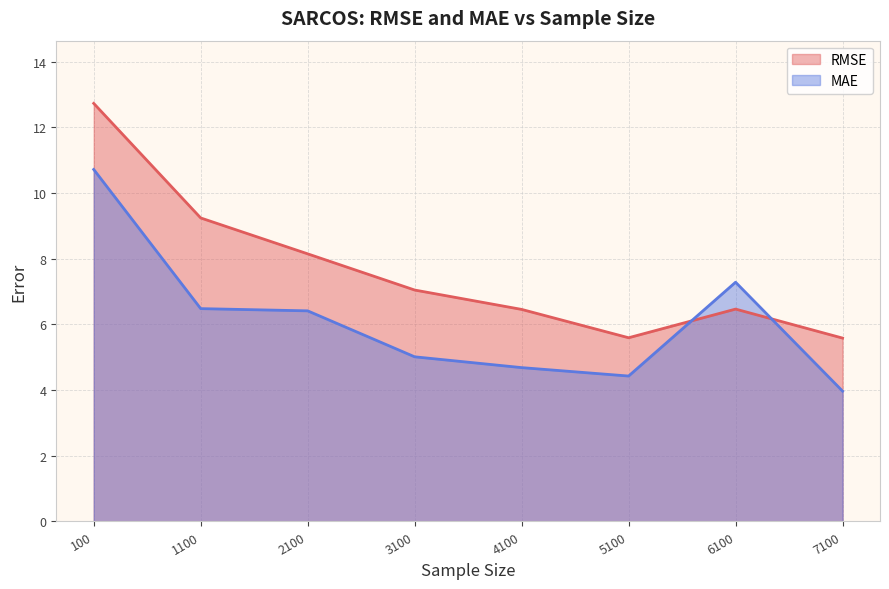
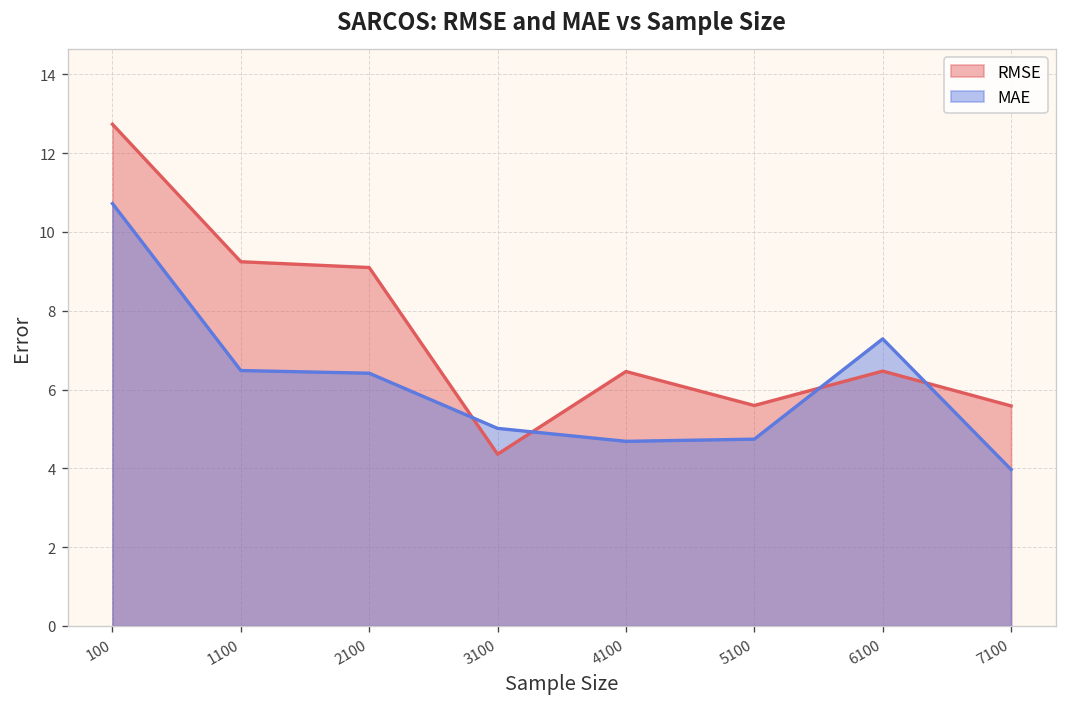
RMSE, 2100: 8.1 -> 9.1
RMSE, 3100: 7.0 -> 4.4
MAE, 5100: 4.4 -> 4.7
